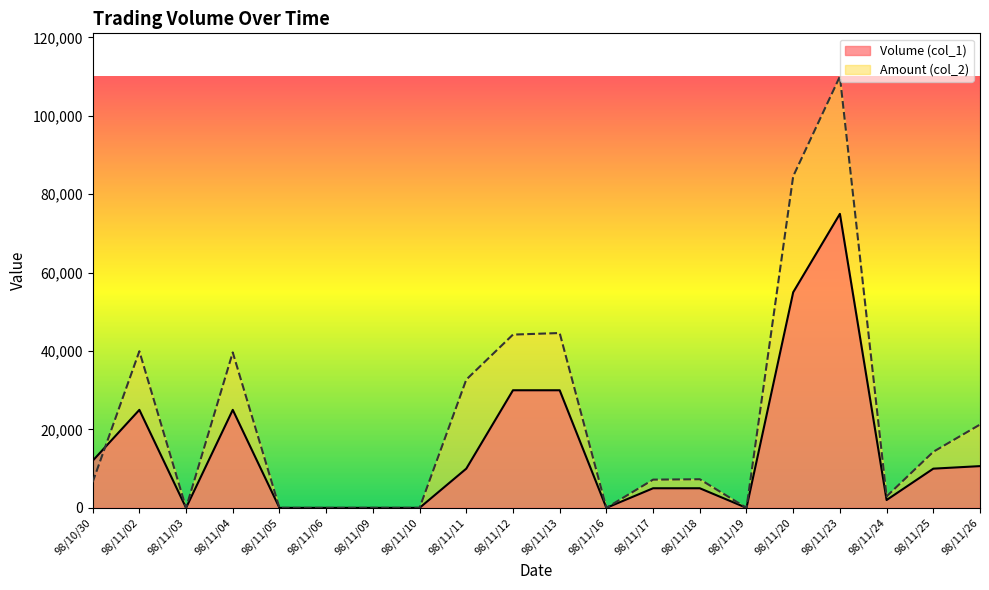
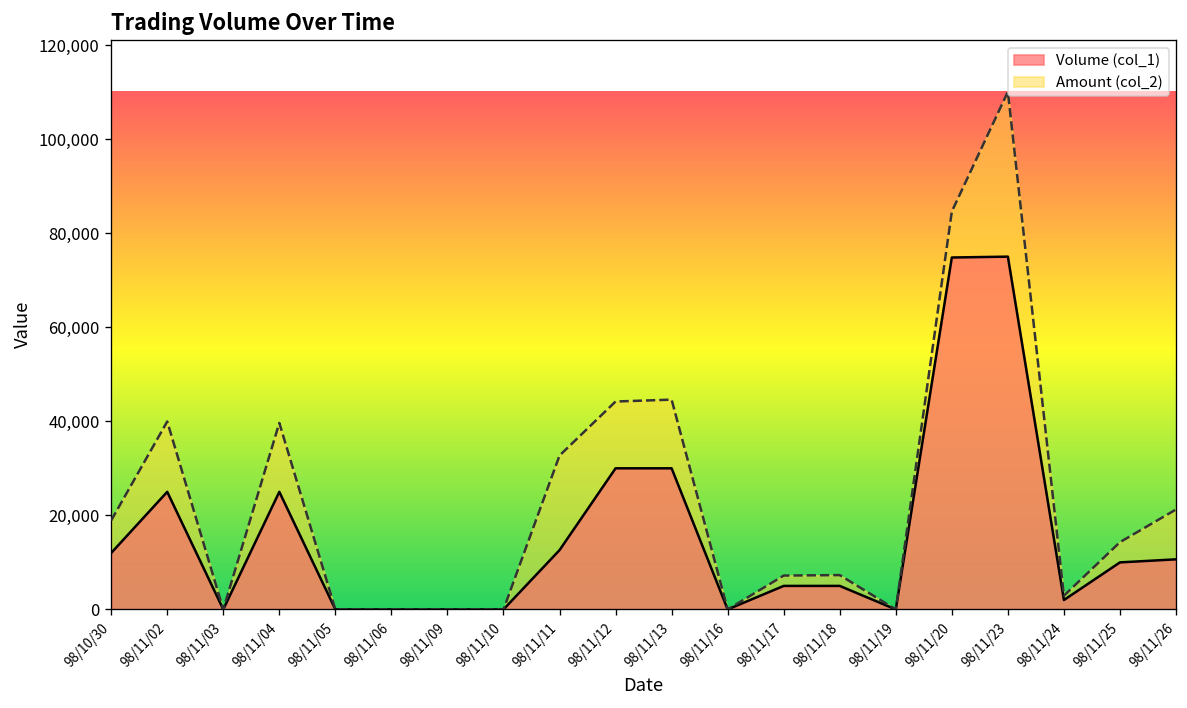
Amount (col_2), 98/10/30: 7,000 -> 19,000
Volume (col_1), 98/11/11: 10,000 -> 13,000
Volume (col_1), 98/11/20: 55,000 -> 75,000
